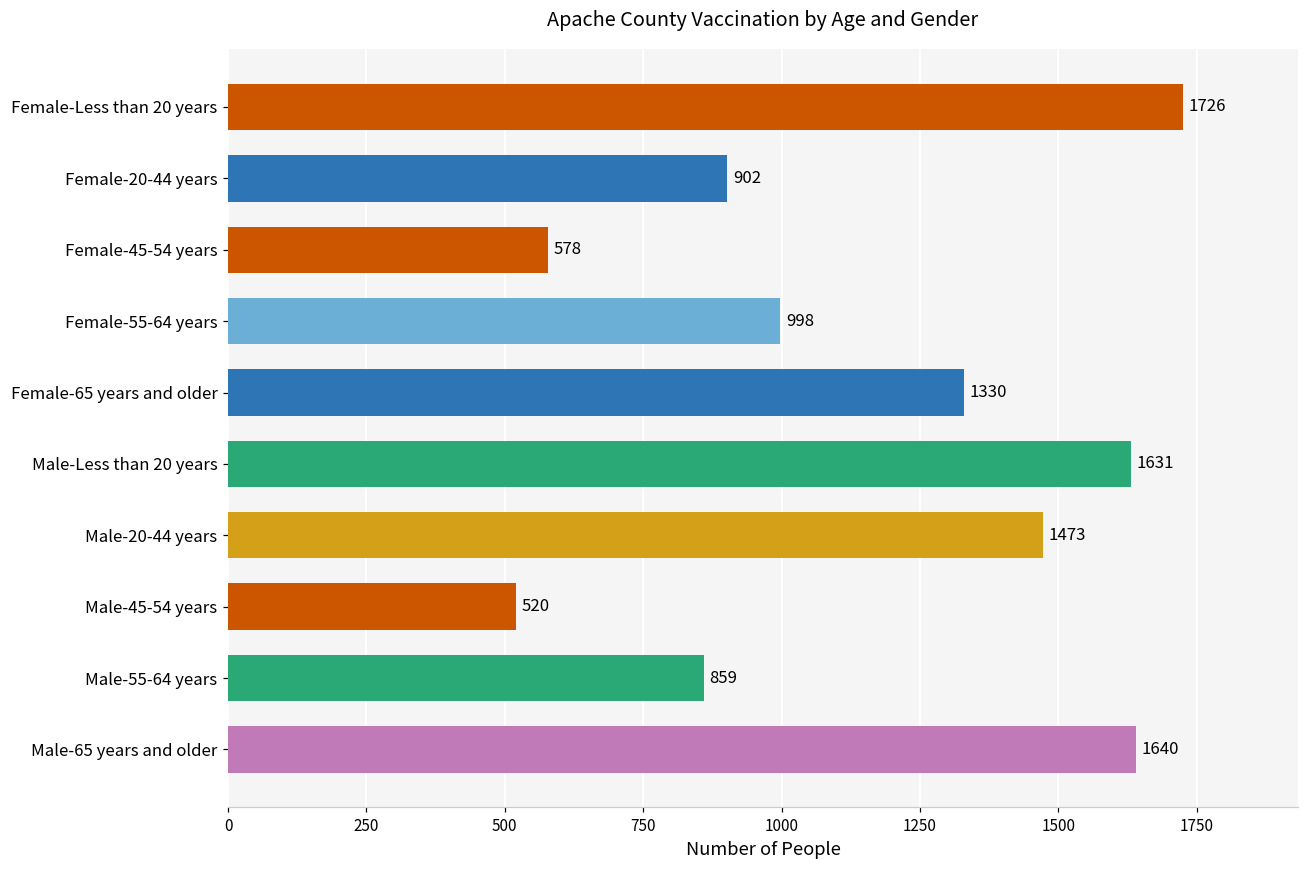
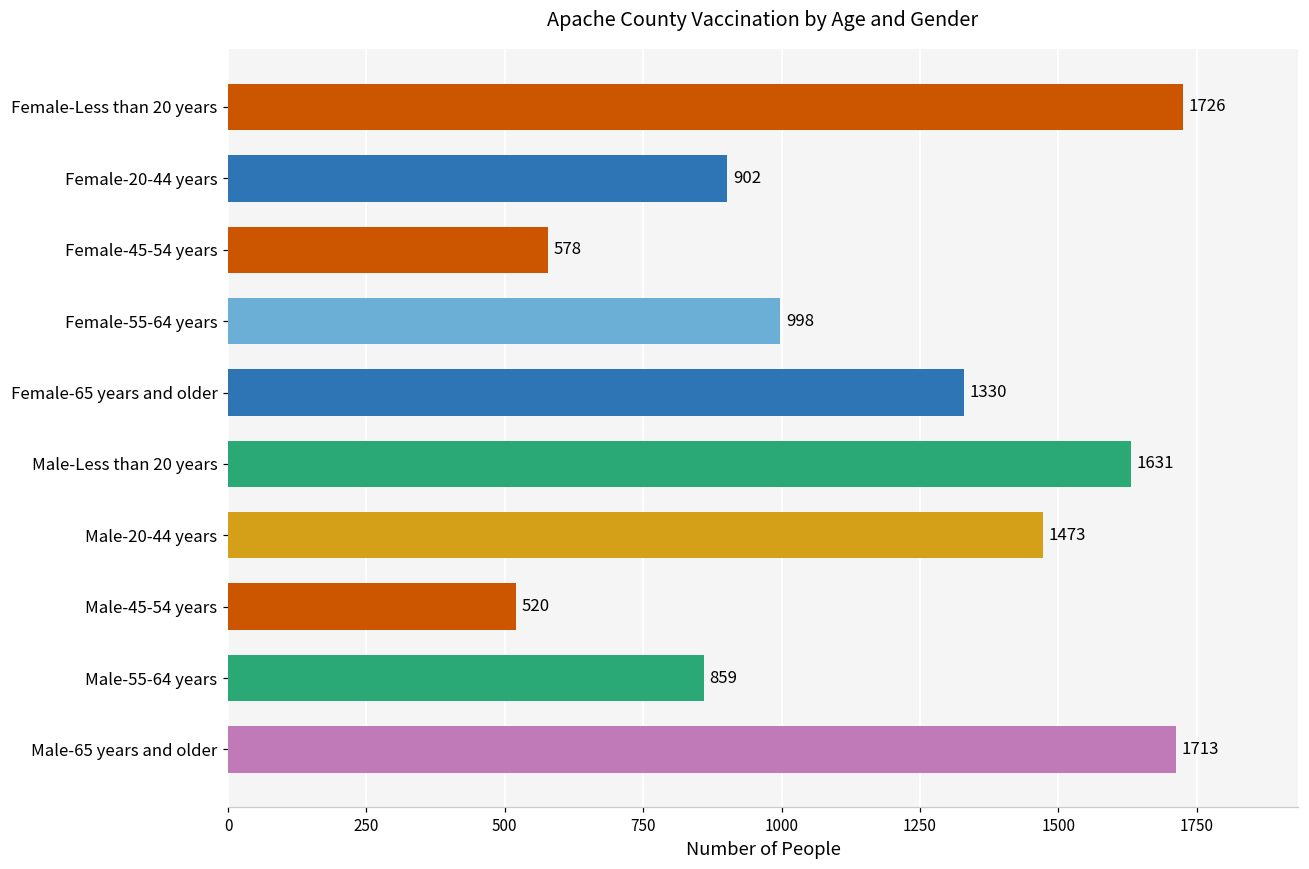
Male-65 years and older: 1640 -> 1713
